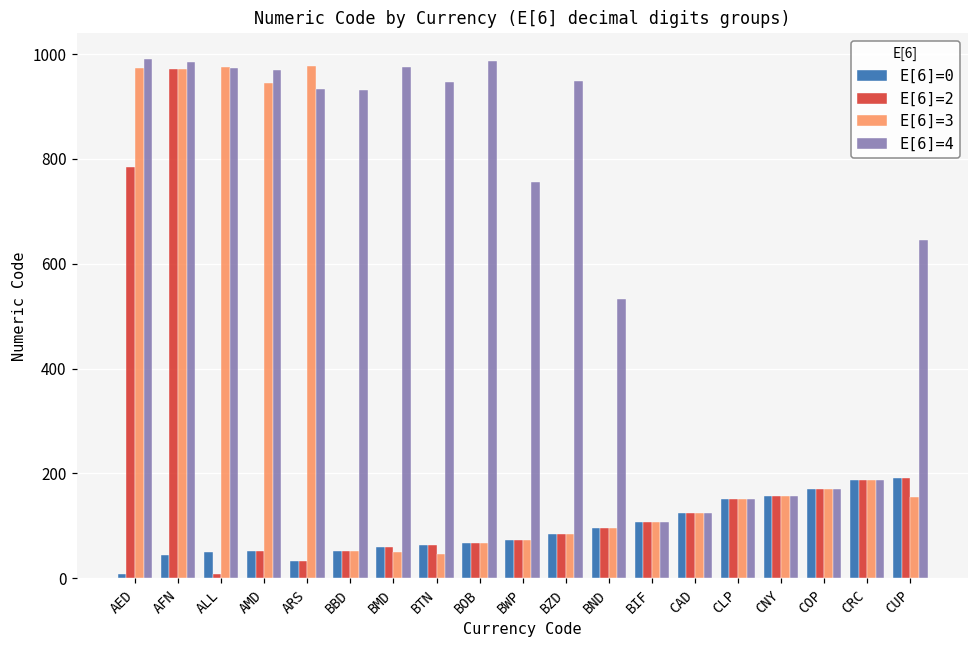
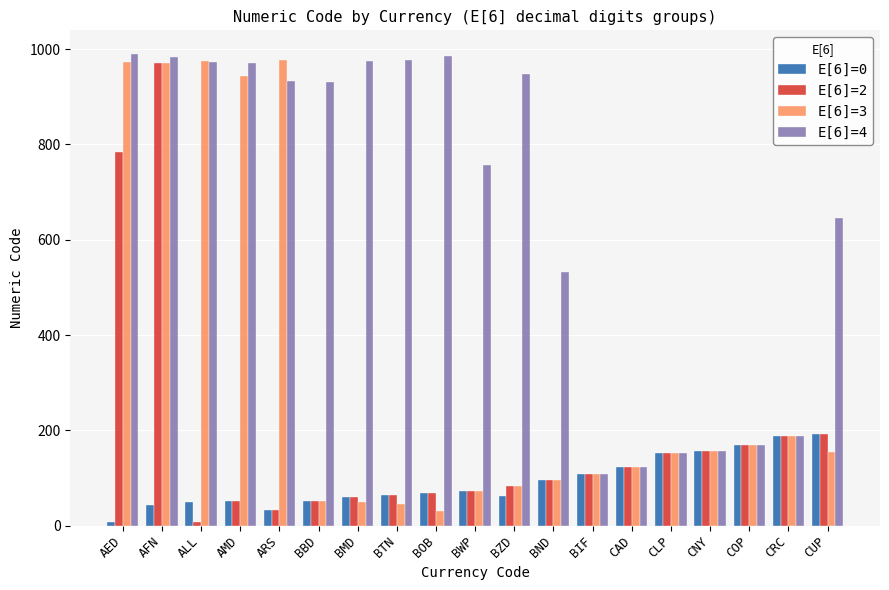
E[6]=4, BTN: 950 -> 980
E[6]=3, BOB: 70 -> 30
E[6]=0, BZD: 80 -> 60
